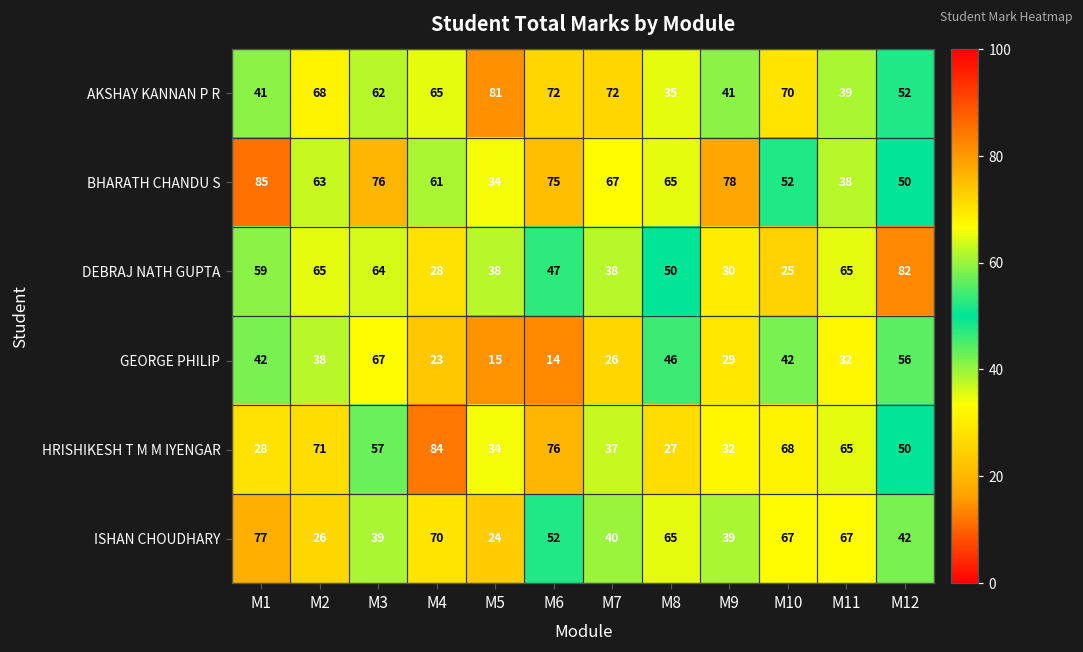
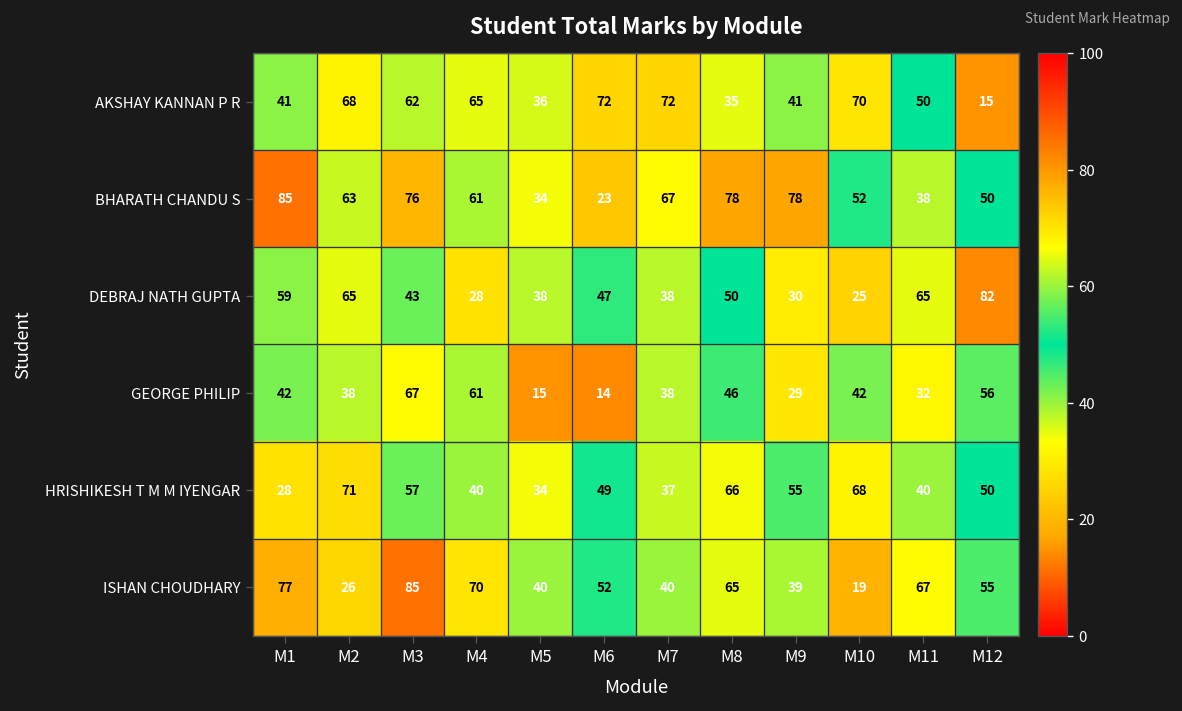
AKSHAY KANNAN P R, M5: 81 -> 36
AKSHAY KANNAN P R, M11: 39 -> 50
AKSHAY KANNAN P R, M12: 52 -> 15
BHARATH CHANDU S, M6: 75 -> 23
BHARATH CHANDU S, M8: 65 -> 78
DEBRAJ NATH GUPTA, M3: 64 -> 43
GEORGE PHILIP, M4: 23 -> 61
GEORGE PHILIP, M7: 26 -> 38
HRISHIKESH T M M IYENGAR, M4: 84 -> 40
HRISHIKESH T M M IYENGAR, M6: 76 -> 49
HRISHIKESH T M M IYENGAR, M8: 27 -> 66
HRISHIKESH T M M IYENGAR, M9: 32 -> 55
HRISHIKESH T M M IYENGAR, M11: 65 -> 40
ISHAN CHOUDHARY, M3: 39 -> 85
ISHAN CHOUDHARY, M5: 24 -> 40
ISHAN CHOUDHARY, M10: 67 -> 19
ISHAN CHOUDHARY, M12: 42 -> 55
